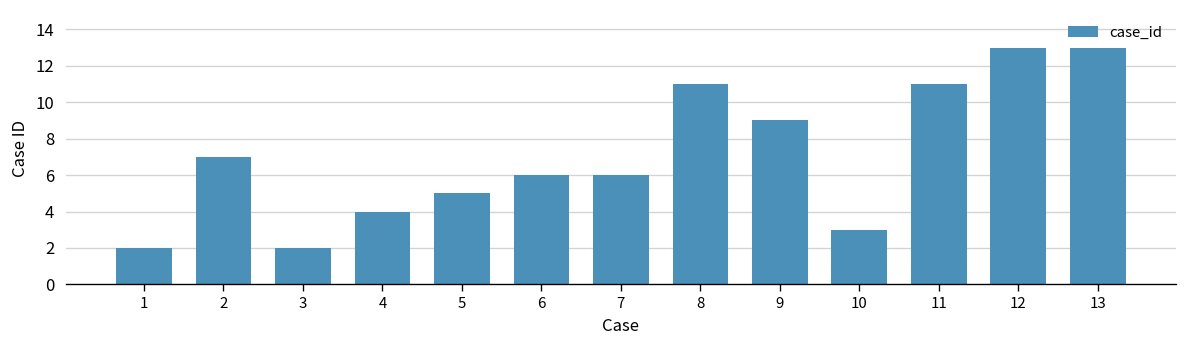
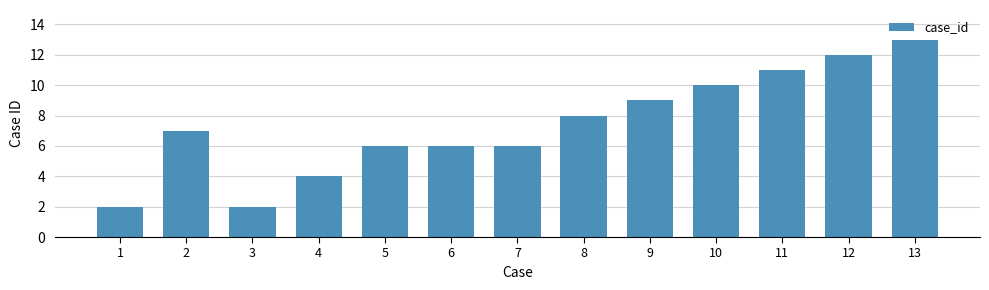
5: 5 -> 6
8: 11 -> 8
10: 3 -> 10
12: 13 -> 12
